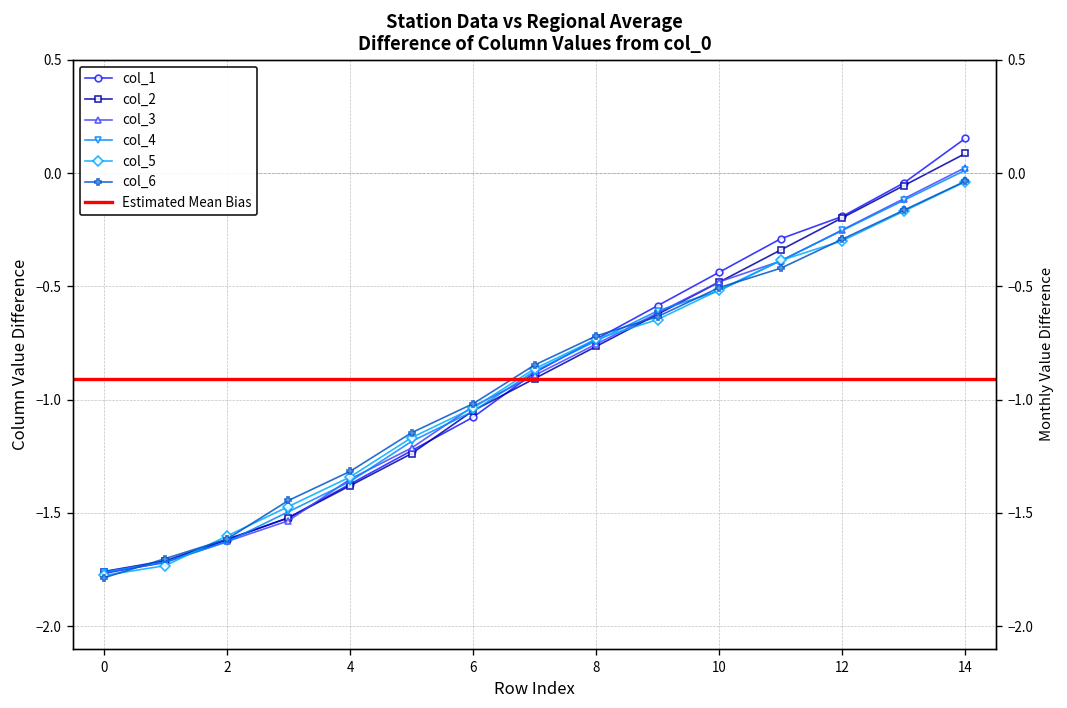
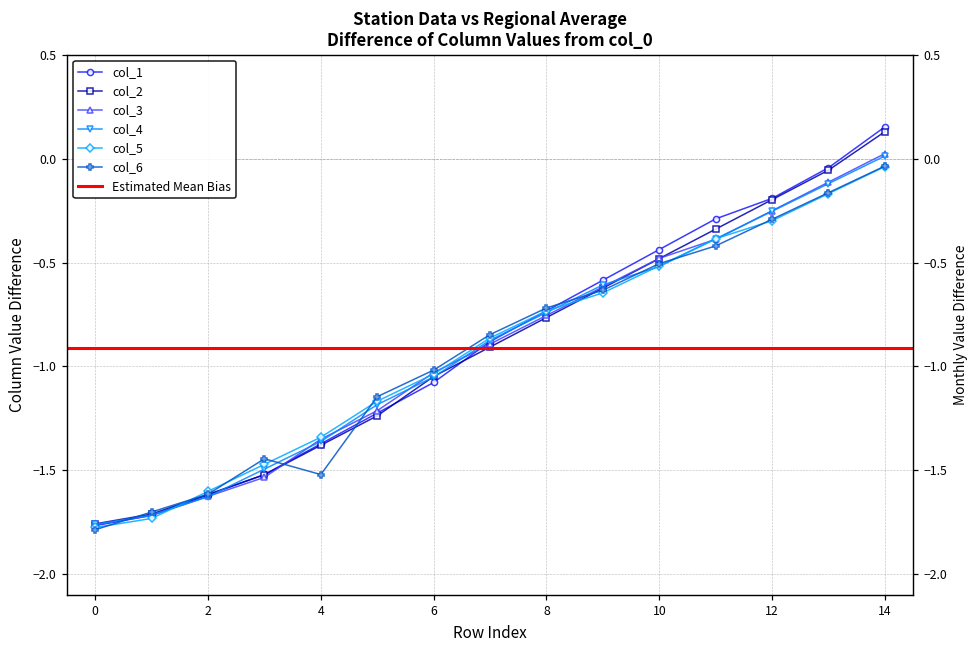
col_6, 4: -1.32 -> -1.52
col_2, 14: 0.09 -> 0.13
